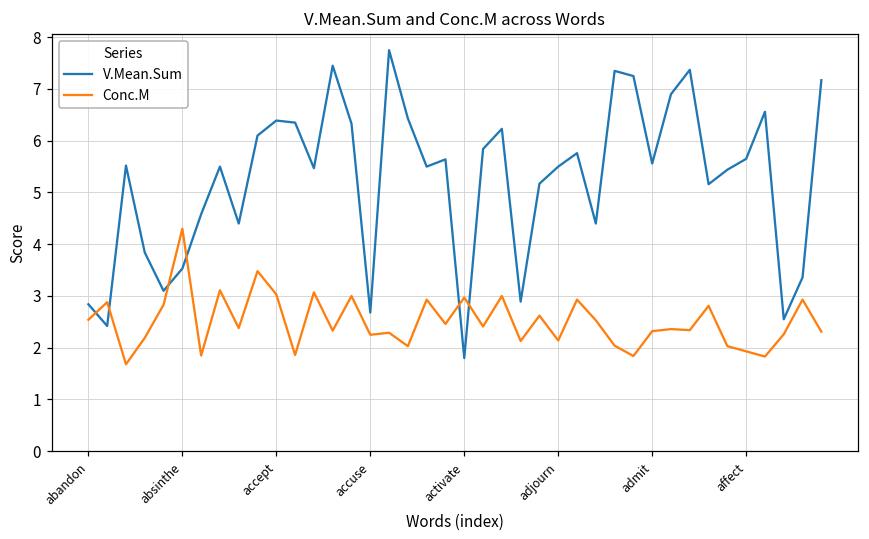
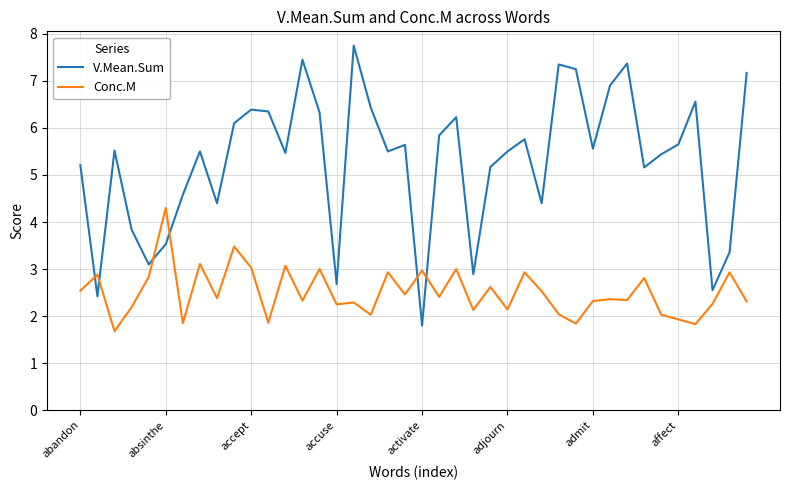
V.Mean.Sum, abandon: 2.8 -> 5.2
